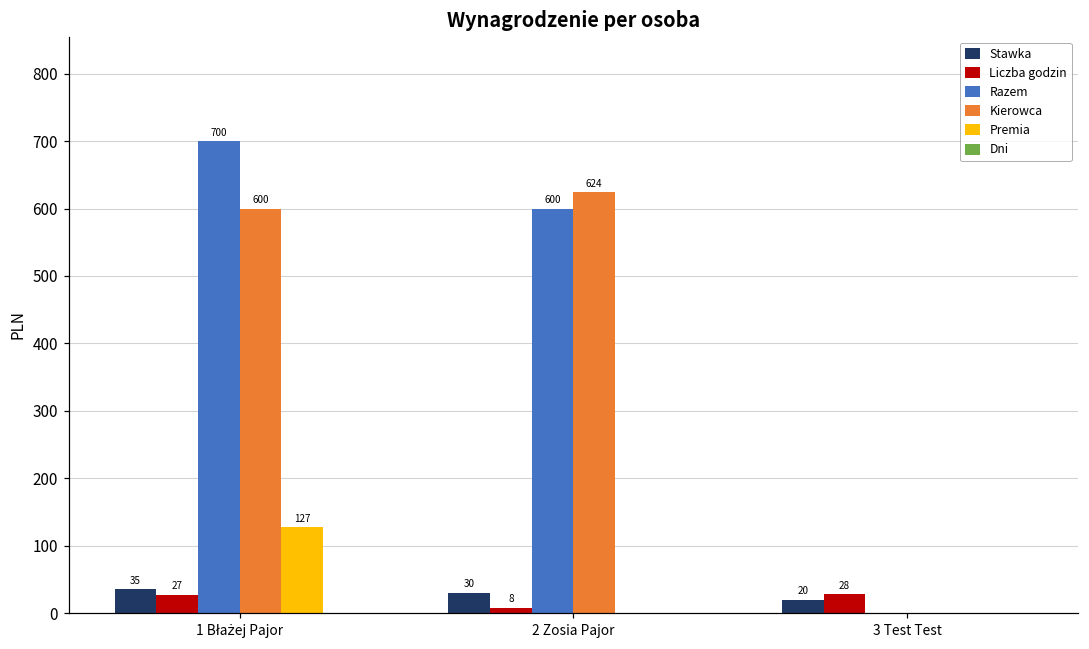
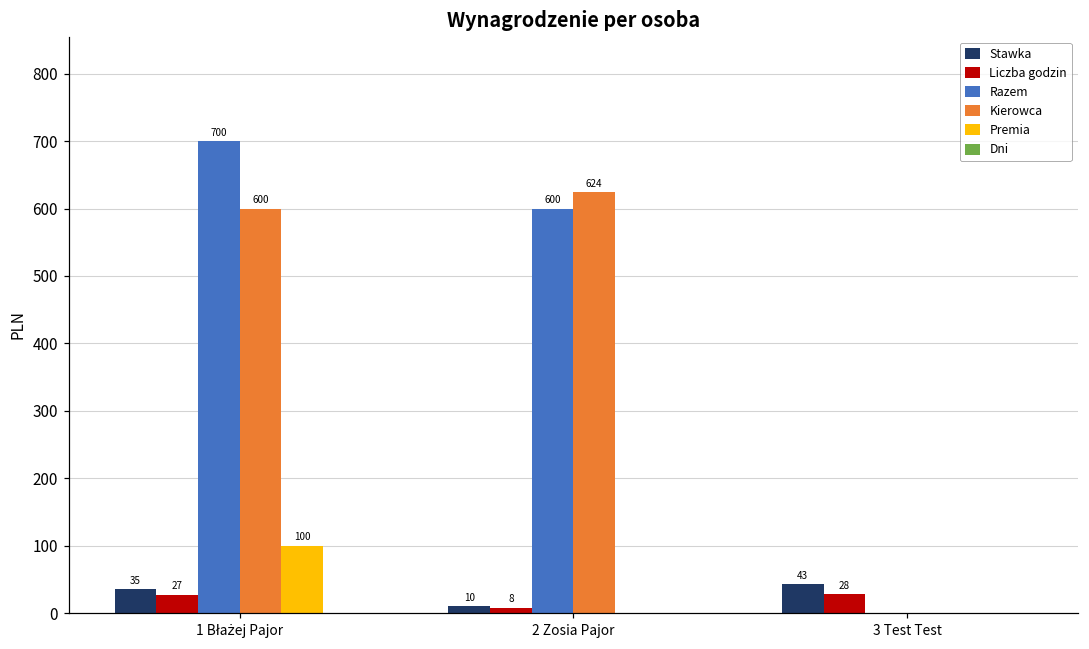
Premia, 1 Błażej Pajor: 127 -> 100
Stawka, 2 Zosia Pajor: 30 -> 10
Stawka, 3 Test Test: 20 -> 43
